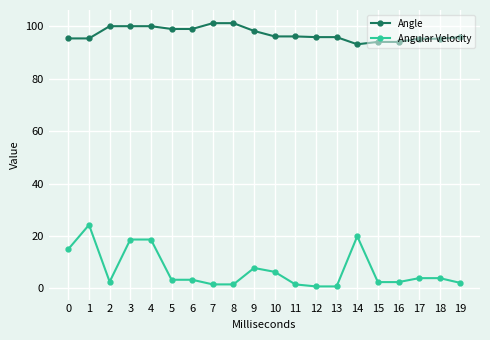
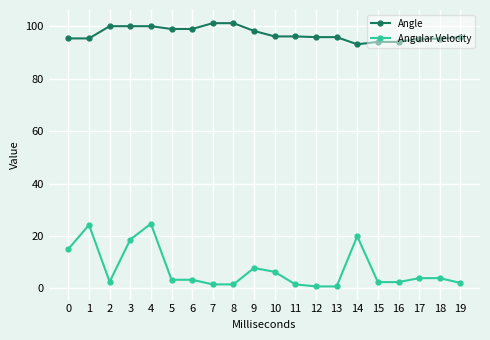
Angular Velocity, 4: 19 -> 25
